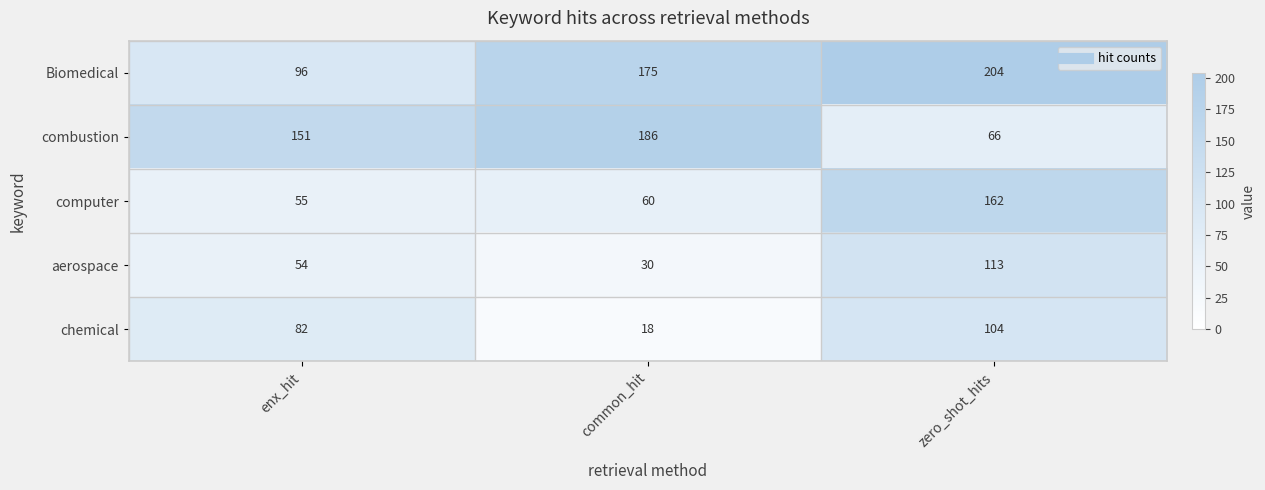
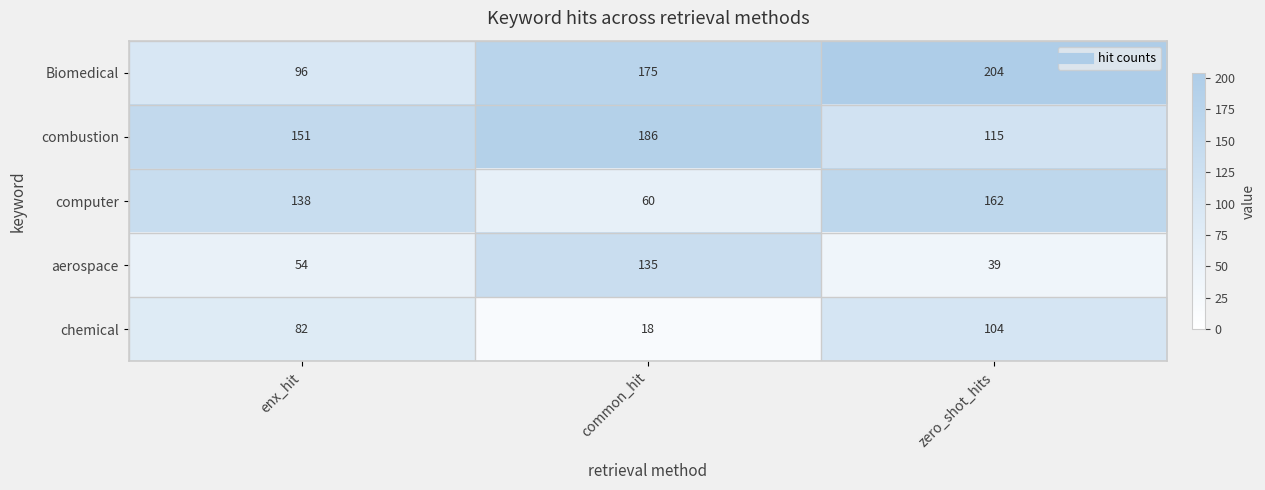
combustion, zero_shot_hits: 66 -> 115
computer, enx_hit: 55 -> 138
aerospace, common_hit: 30 -> 135
aerospace, zero_shot_hits: 113 -> 39
